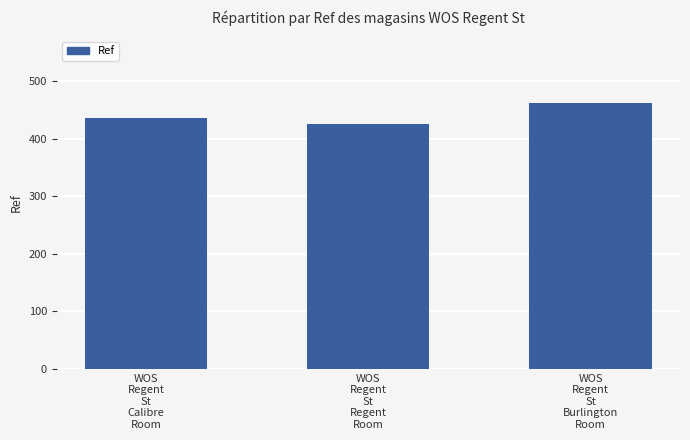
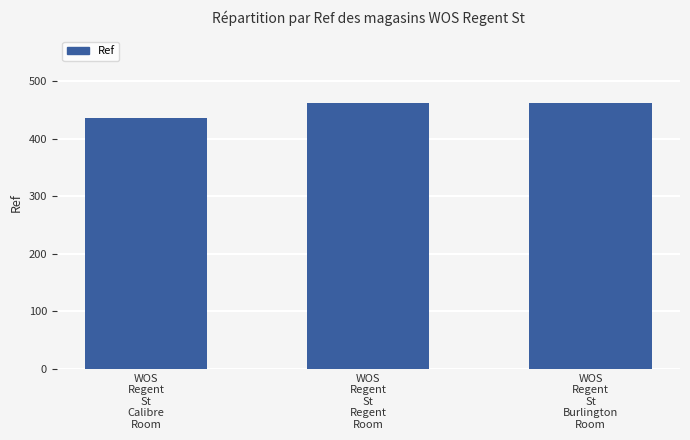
WOS Regent St Regent Room: 430 -> 460
